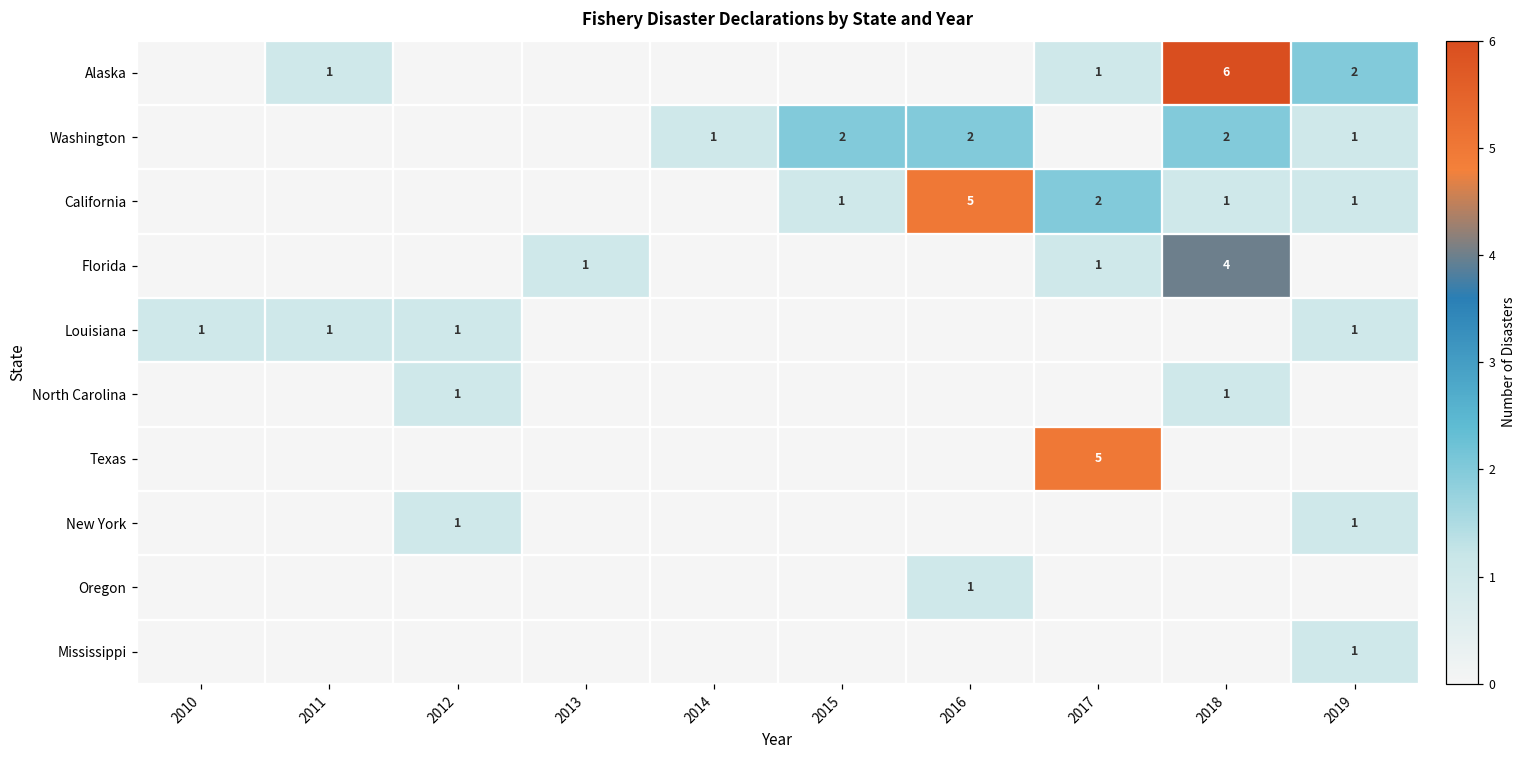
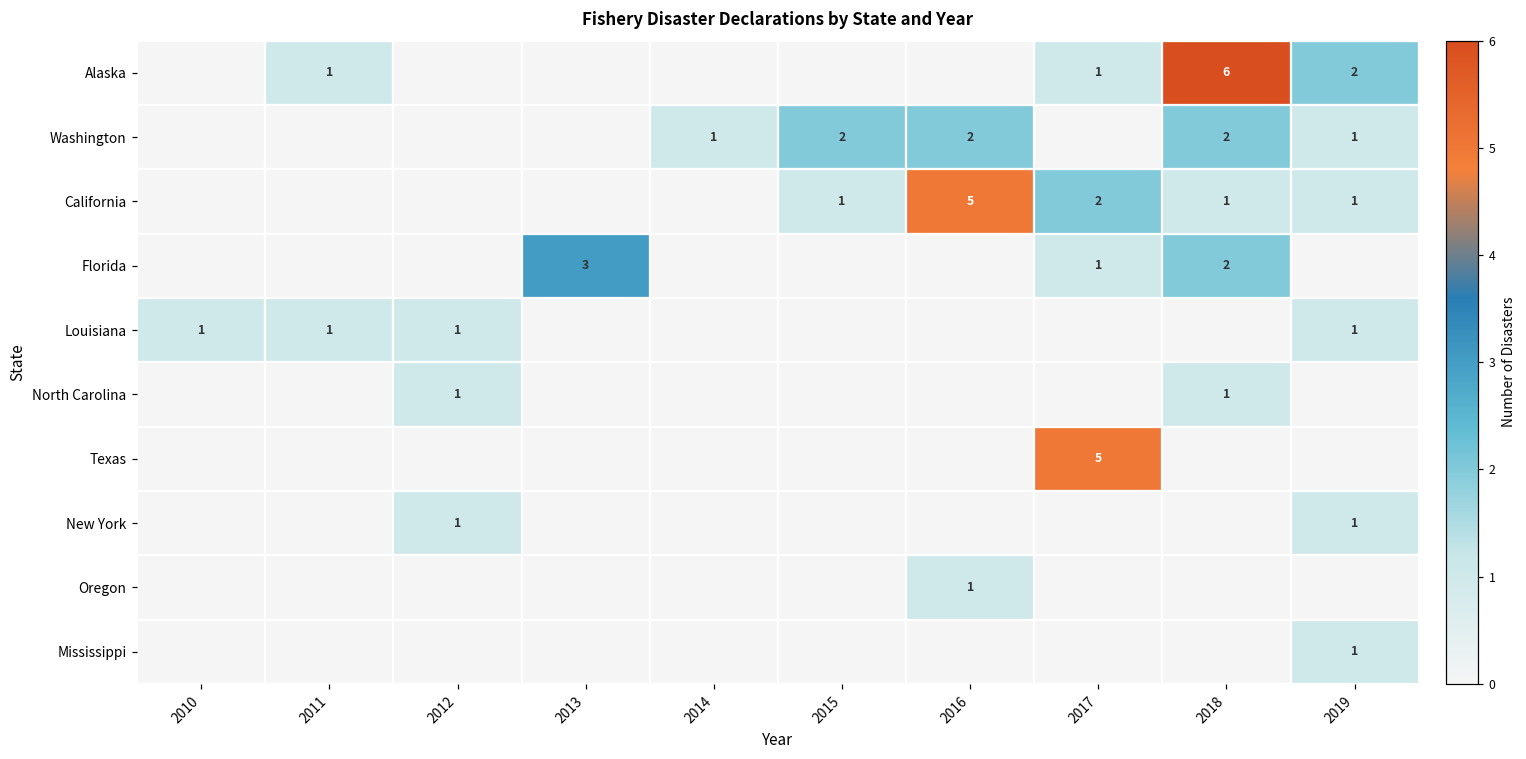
Florida, 2013: 1 -> 3
Florida, 2018: 4 -> 2
